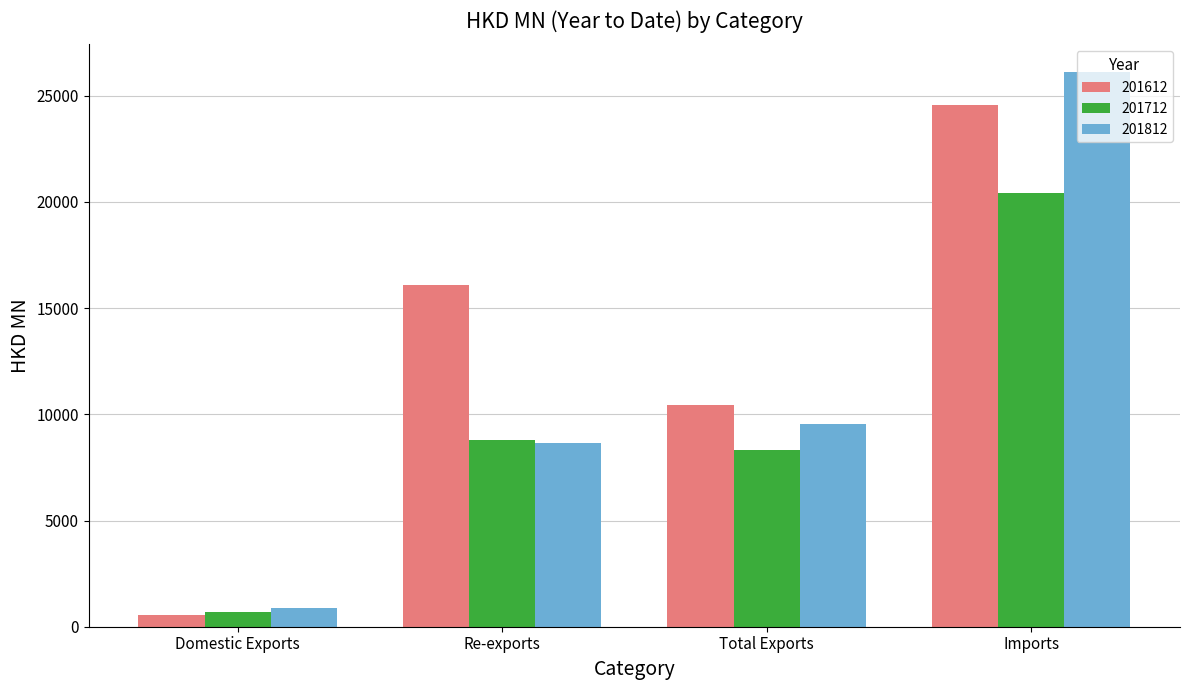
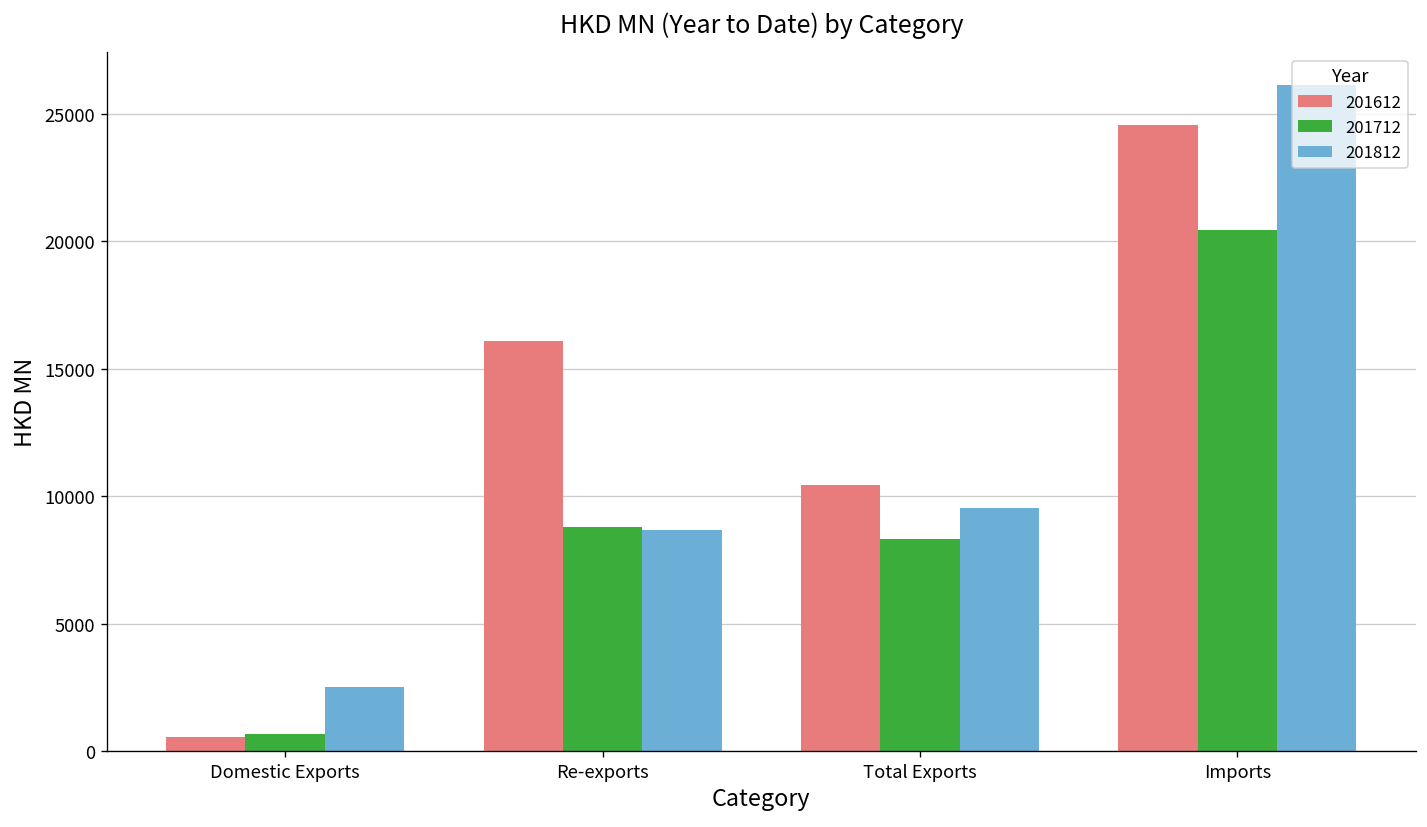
201812, Domestic Exports: 900 -> 2500
